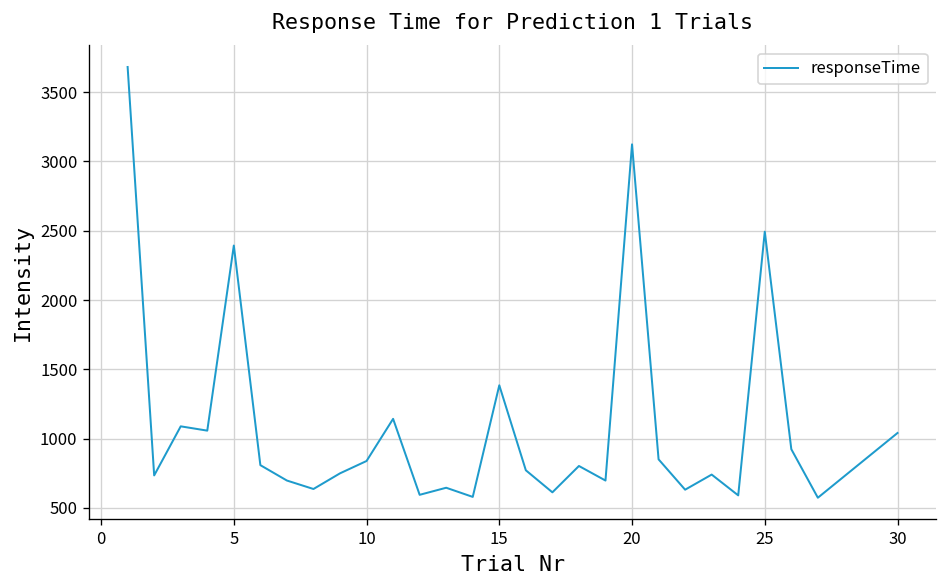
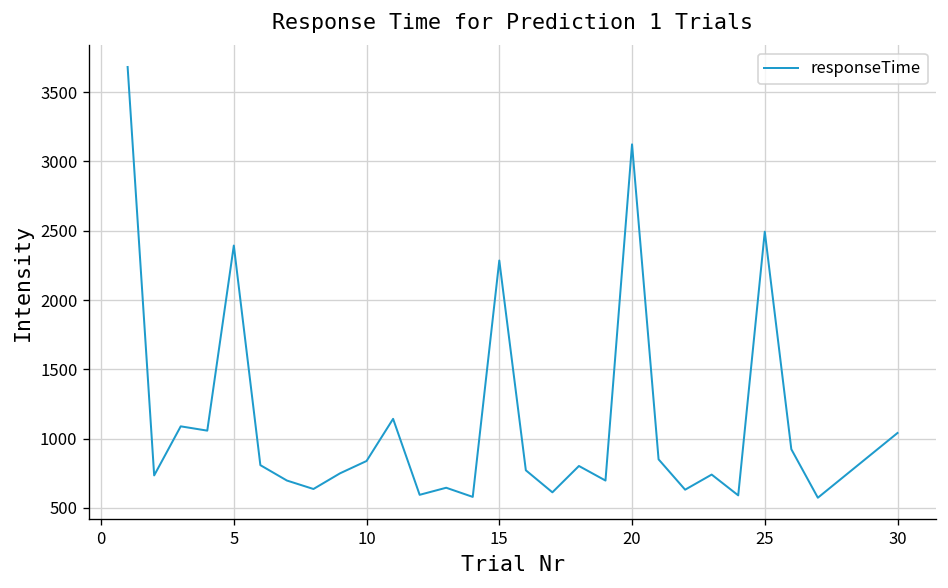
15: 1390 -> 2290
